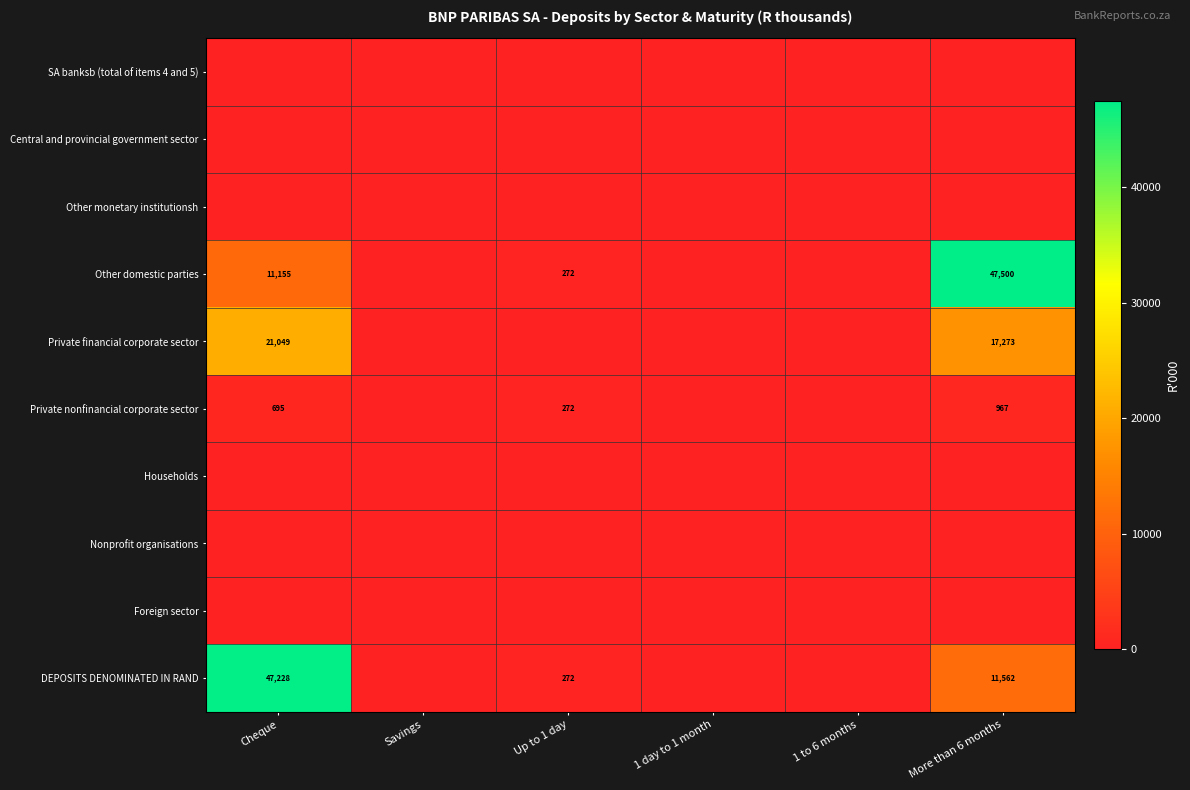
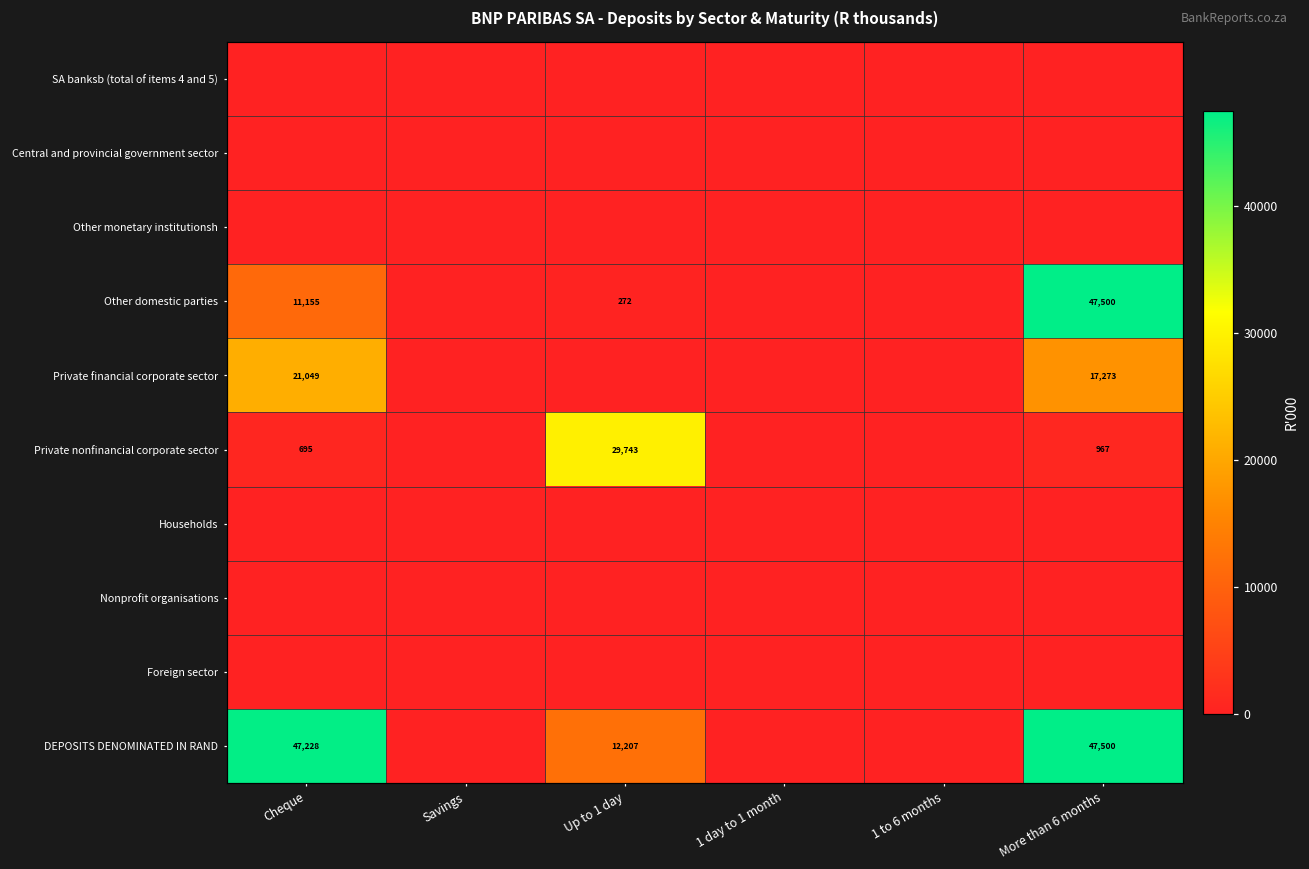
Private nonfinancial corporate sector, Up to 1 day: 272 -> 29,743
DEPOSITS DENOMINATED IN RAND, Up to 1 day: 272 -> 12,207
DEPOSITS DENOMINATED IN RAND, More than 6 months: 11,562 -> 47,500
